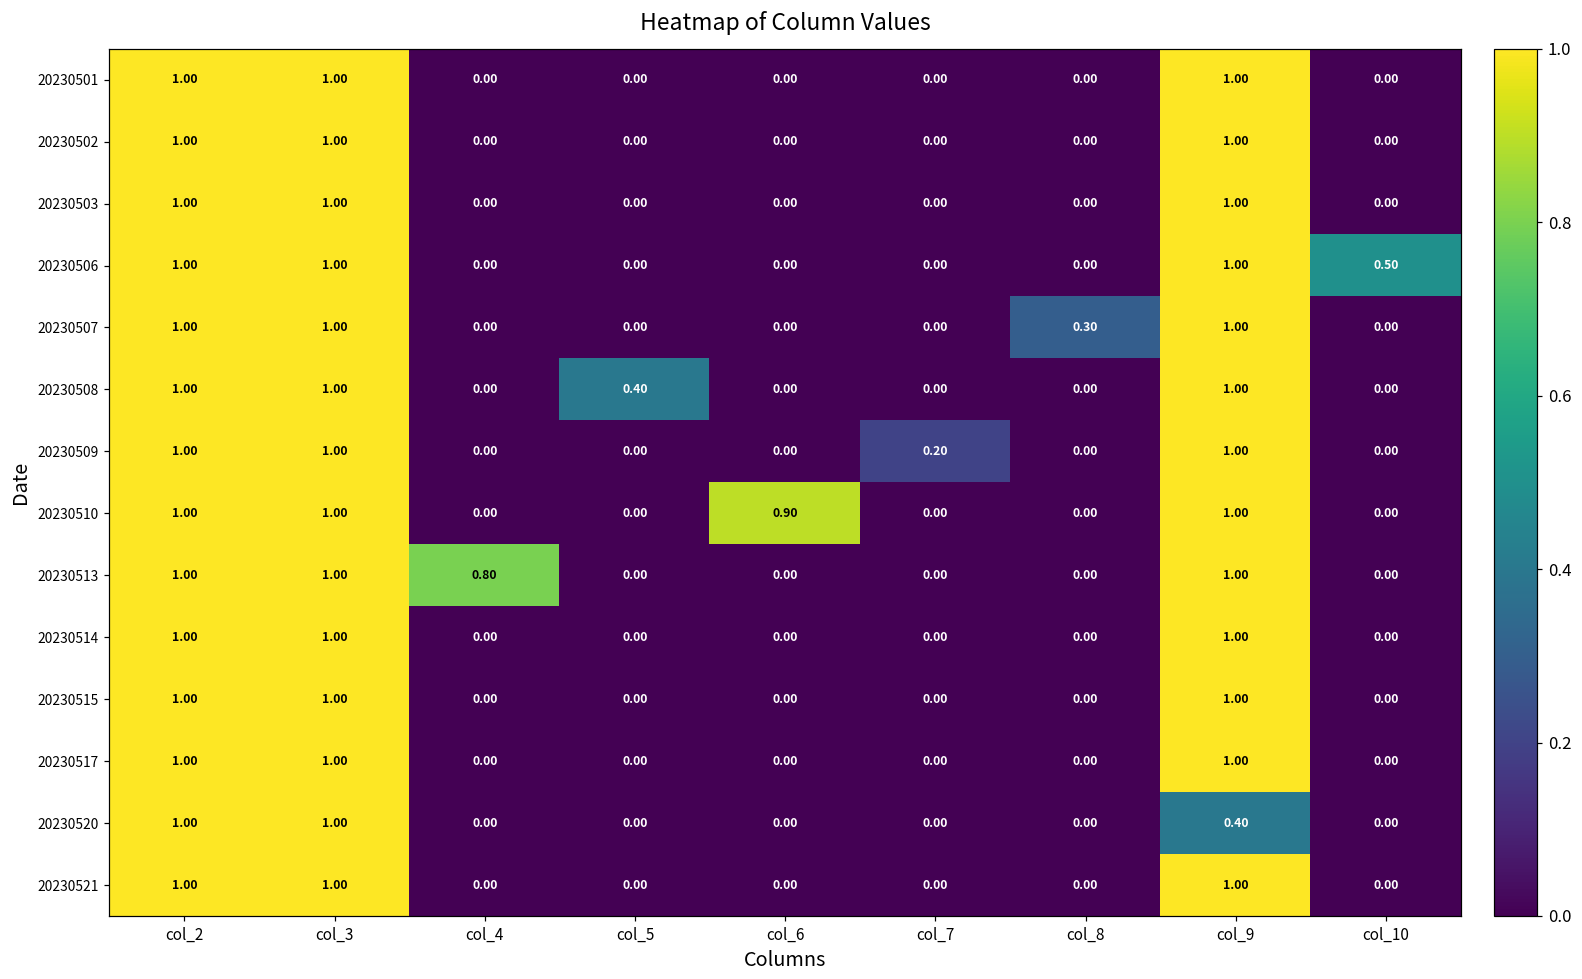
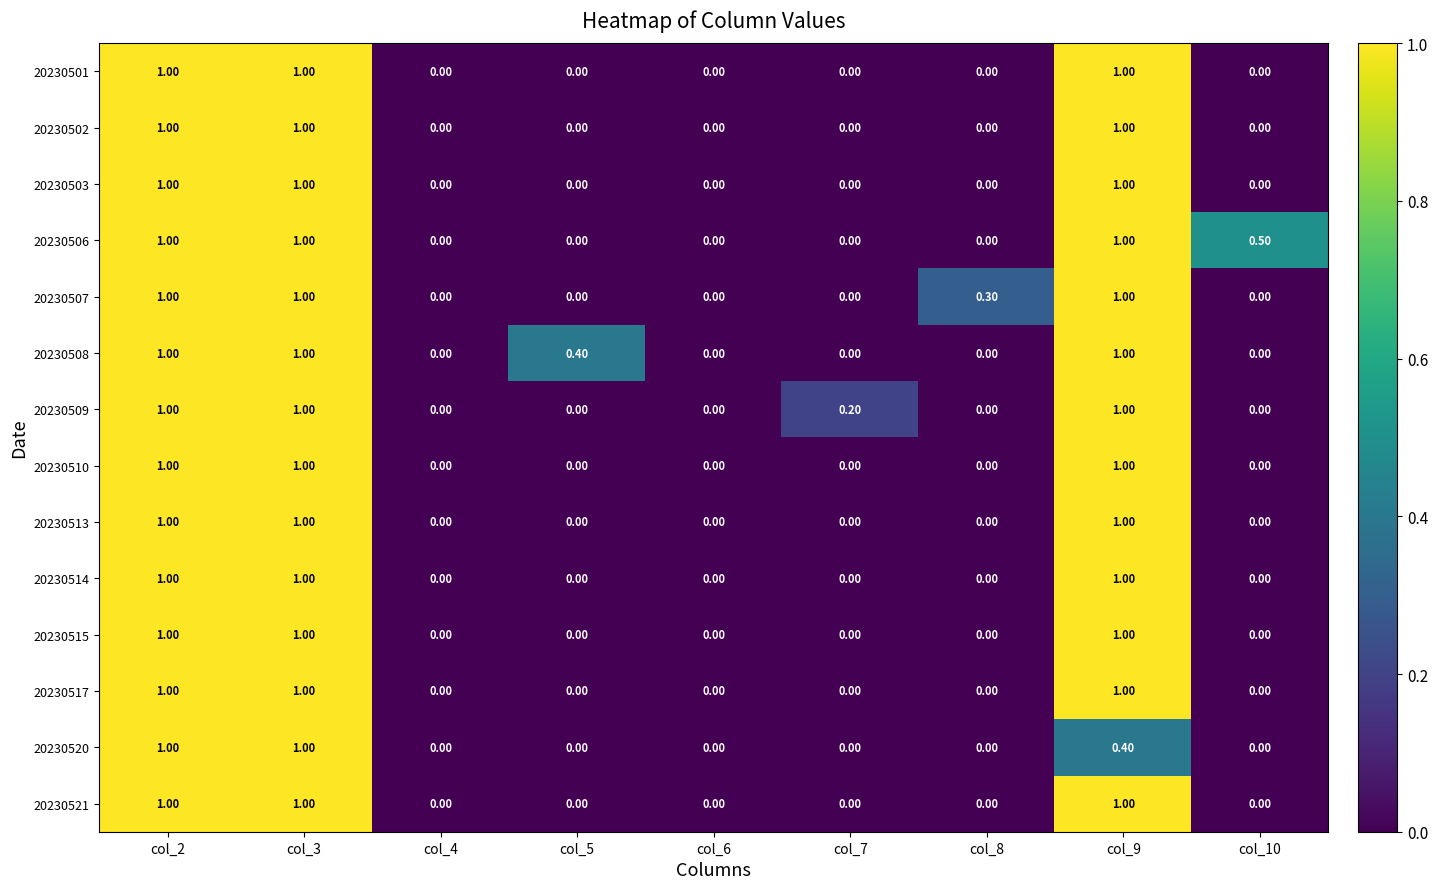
20230510, col_6: 0.90 -> 0.00
20230513, col_4: 0.80 -> 0.00
